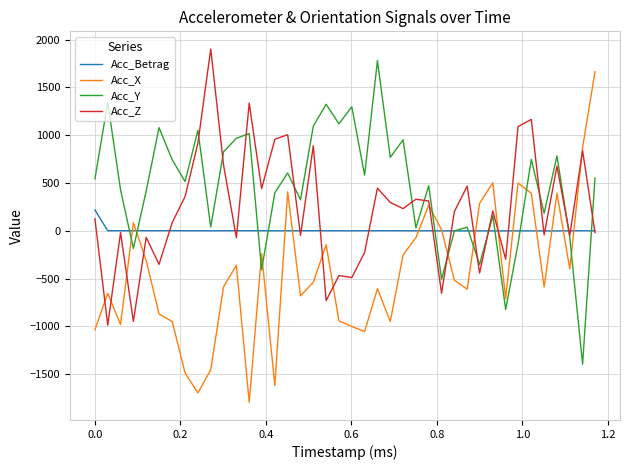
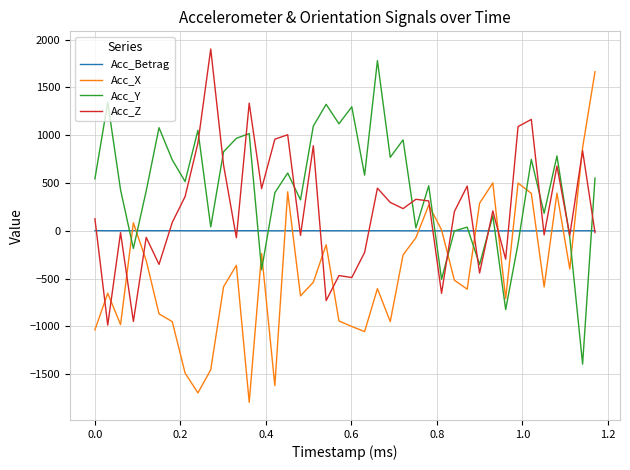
Acc_Betrag, 0.0: 200 -> 0
